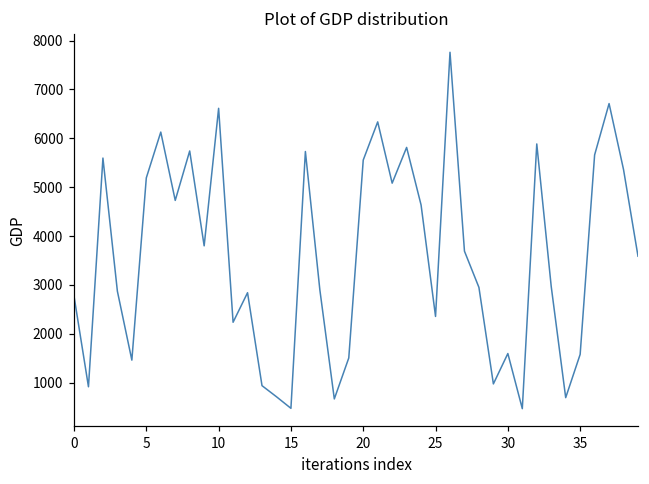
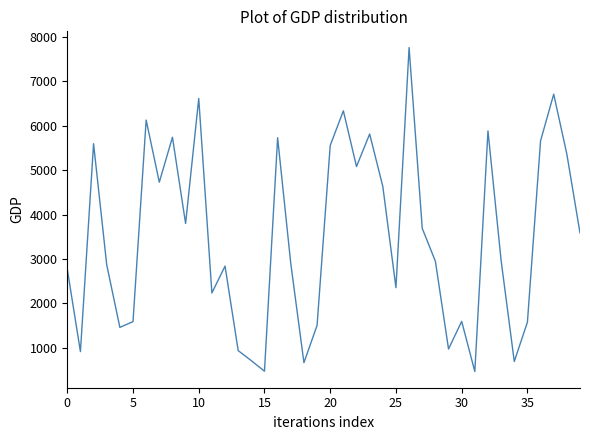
5: 5200 -> 1600
